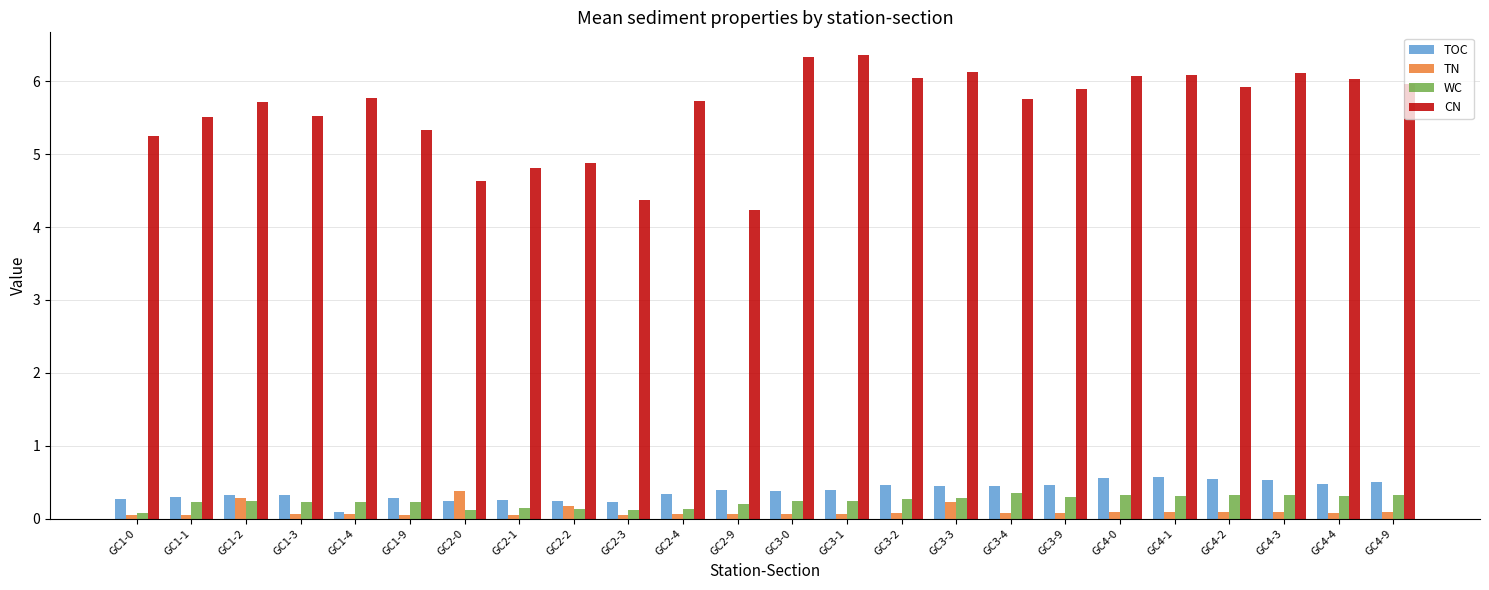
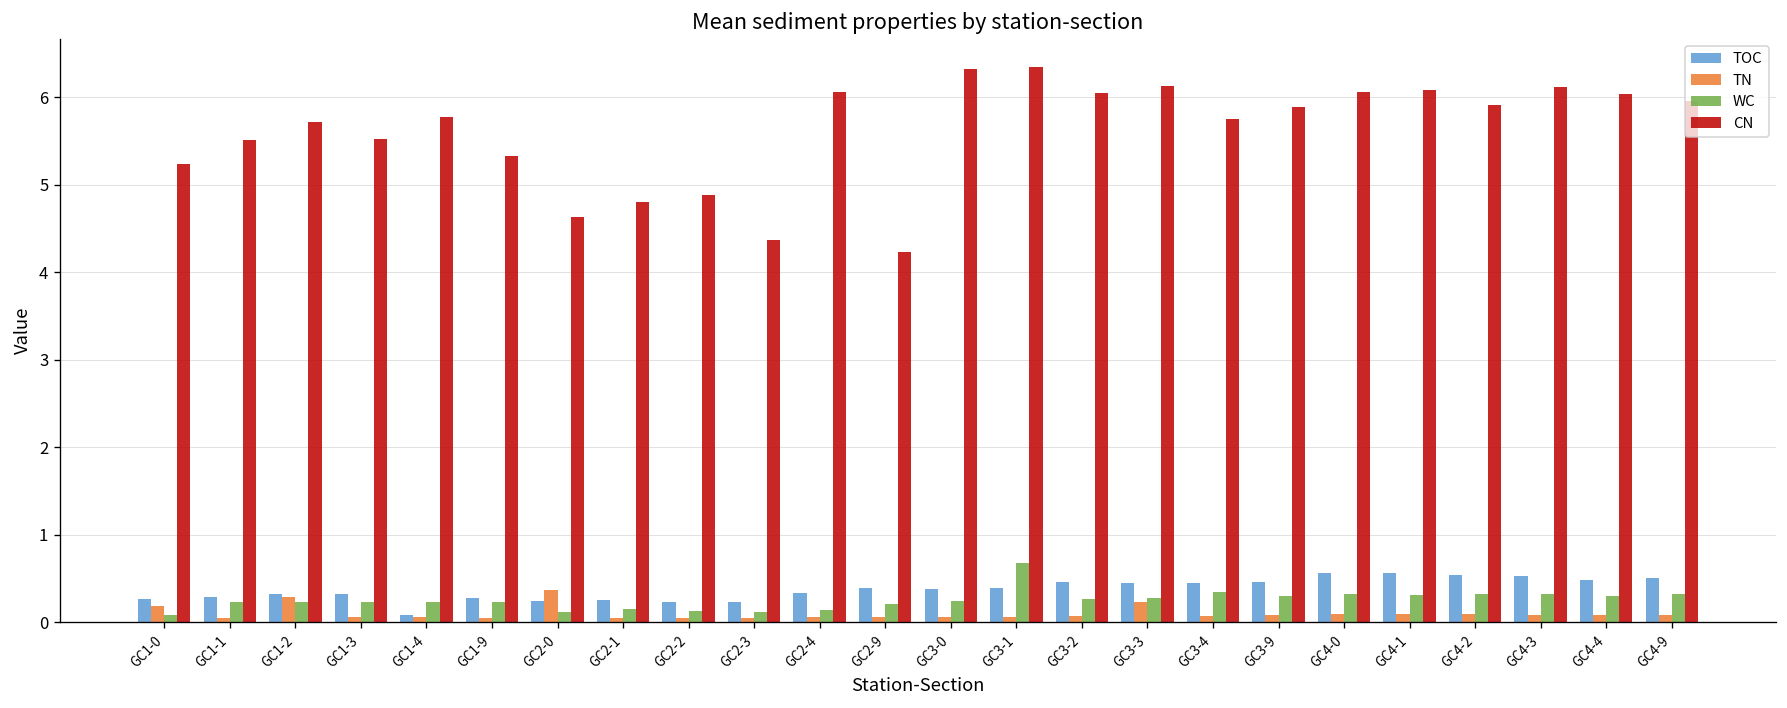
TN, GC1-0: 0.0 -> 0.2
TN, GC2-2: 0.2 -> 0.0
CN, GC2-4: 5.7 -> 6.1
WC, GC3-1: 0.2 -> 0.7
